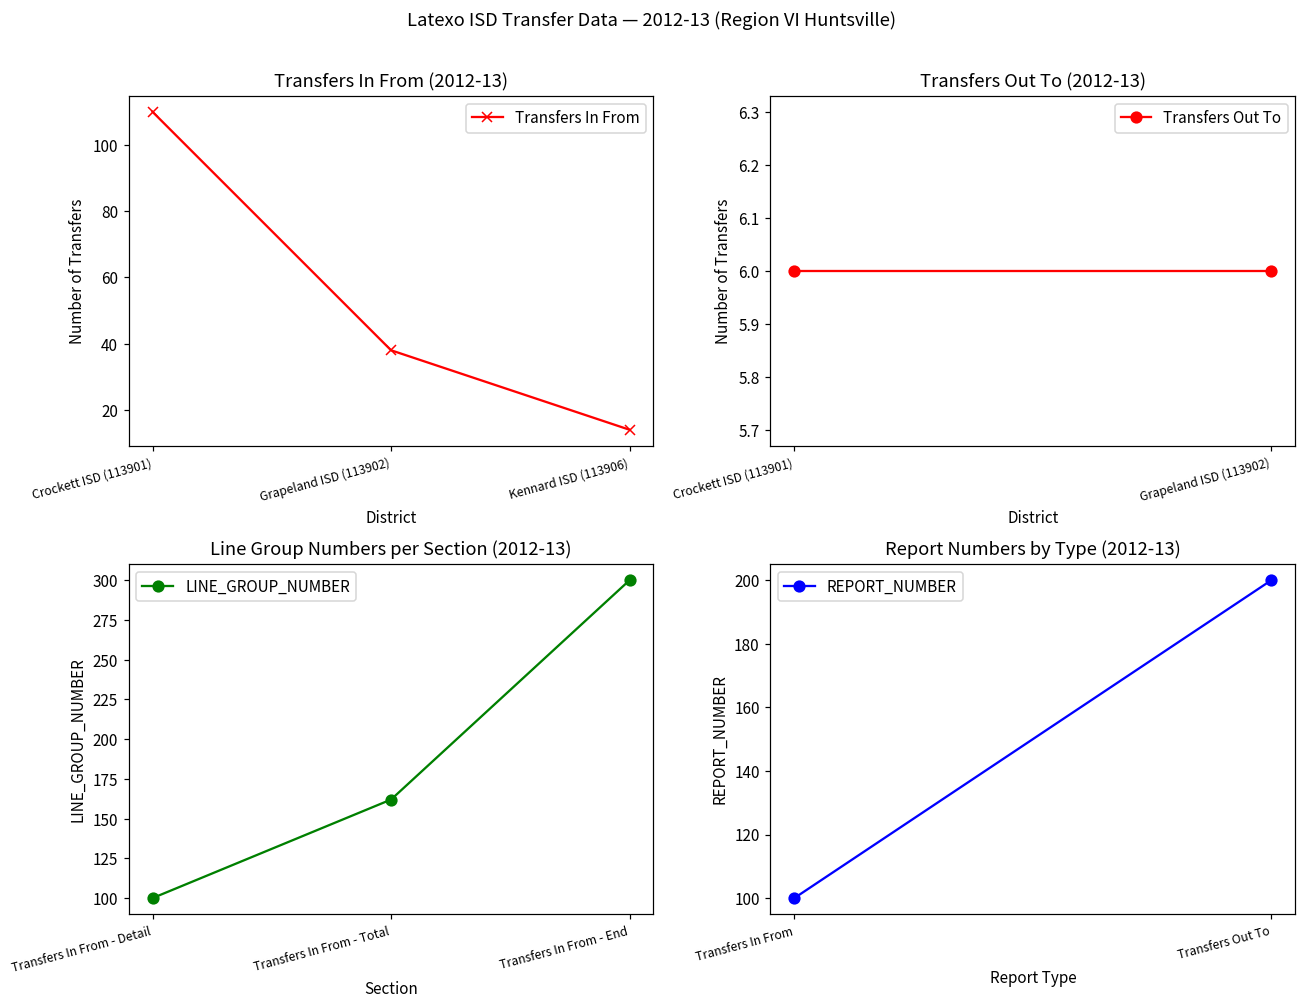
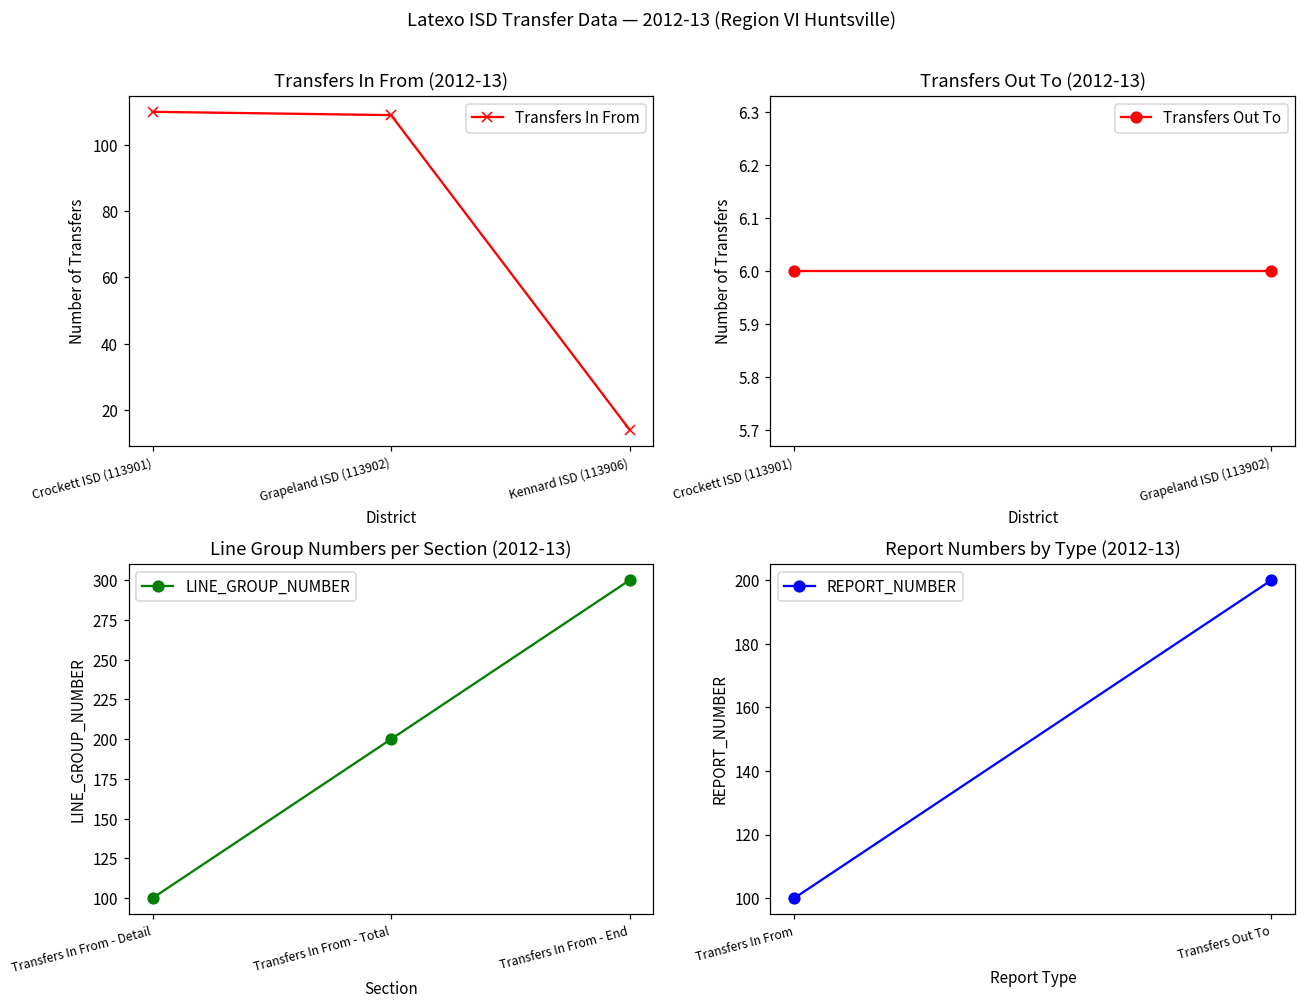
Transfers In From (2012-13), Grapeland ISD (113902): 38 -> 109
Line Group Numbers per Section (2012-13), Transfers In From - Total: 162 -> 200
